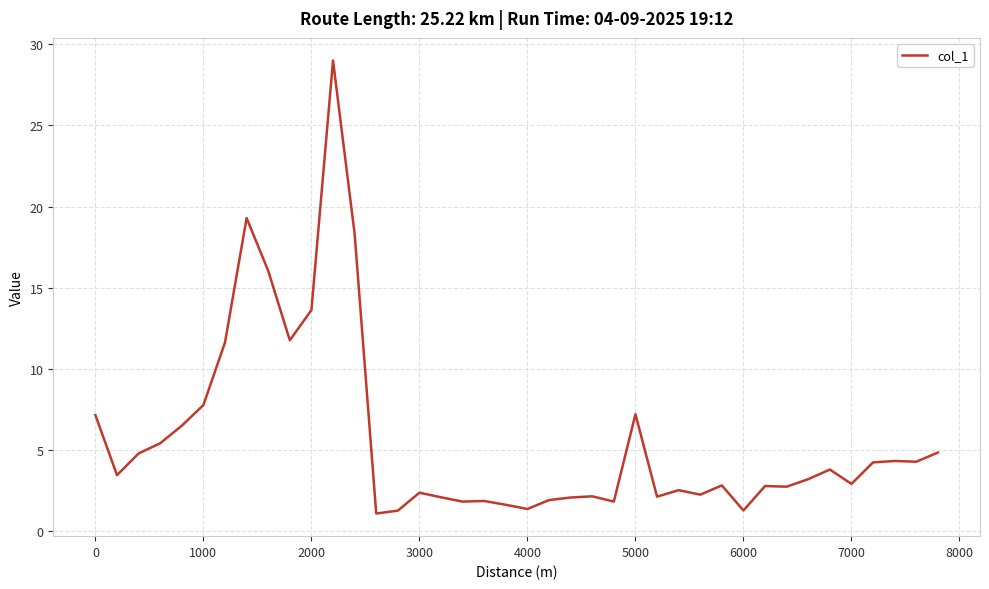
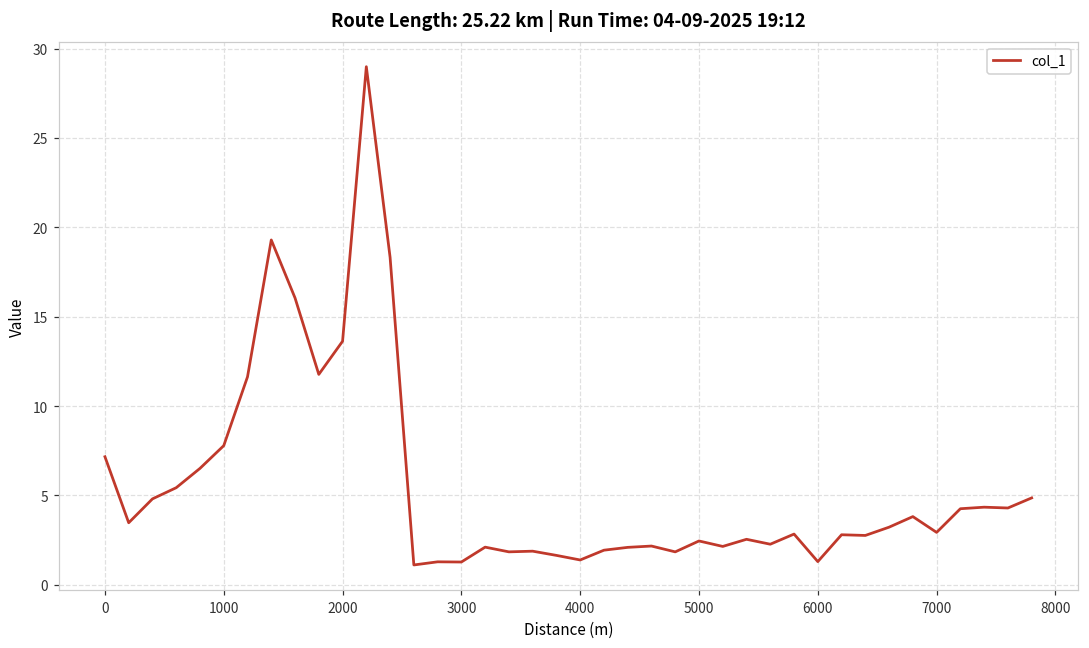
3000: 2.4 -> 1.3
5000: 7.2 -> 2.4
